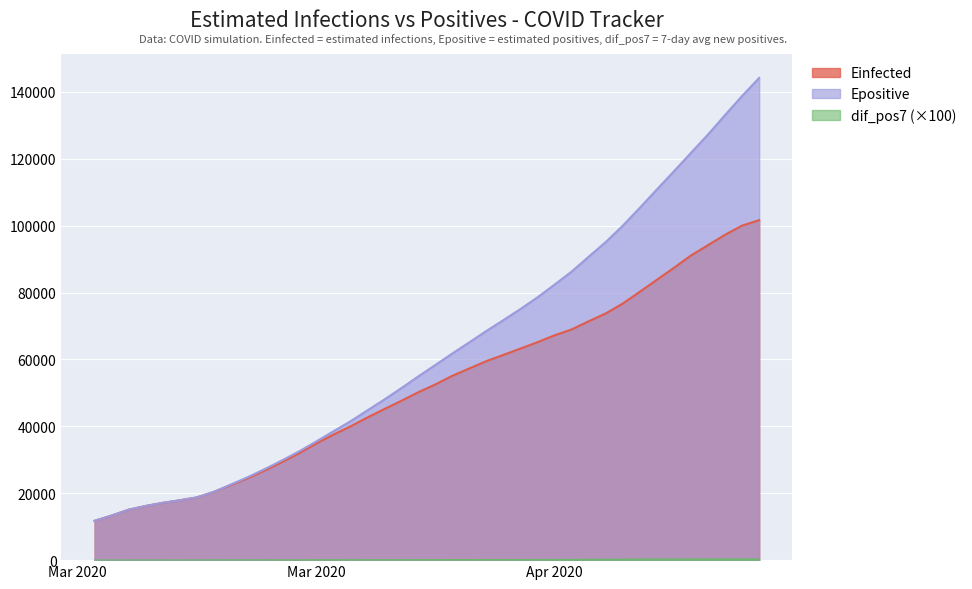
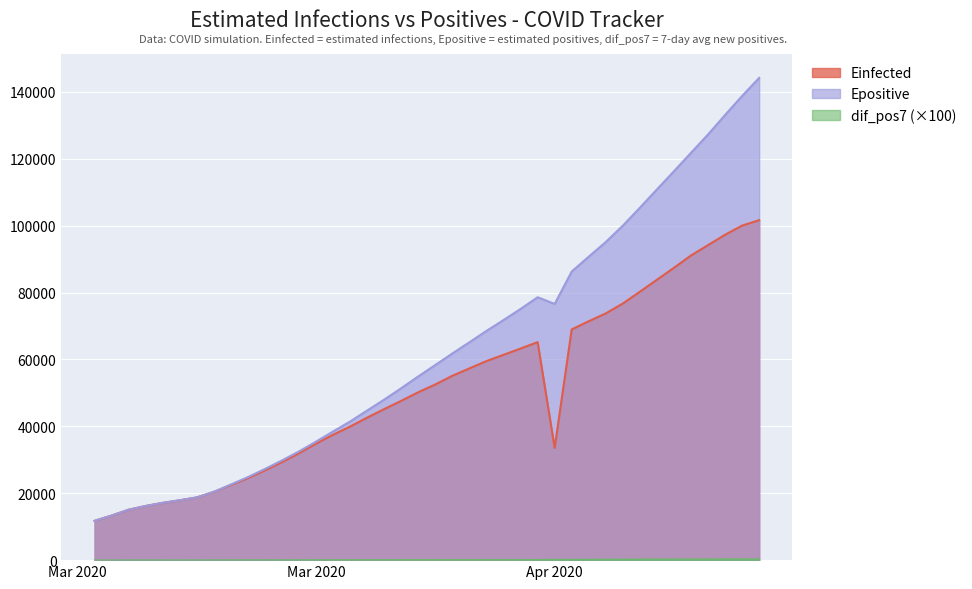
Einfected, Apr 2020: 67000 -> 34000
Epositive, Apr 2020: 82000 -> 77000
